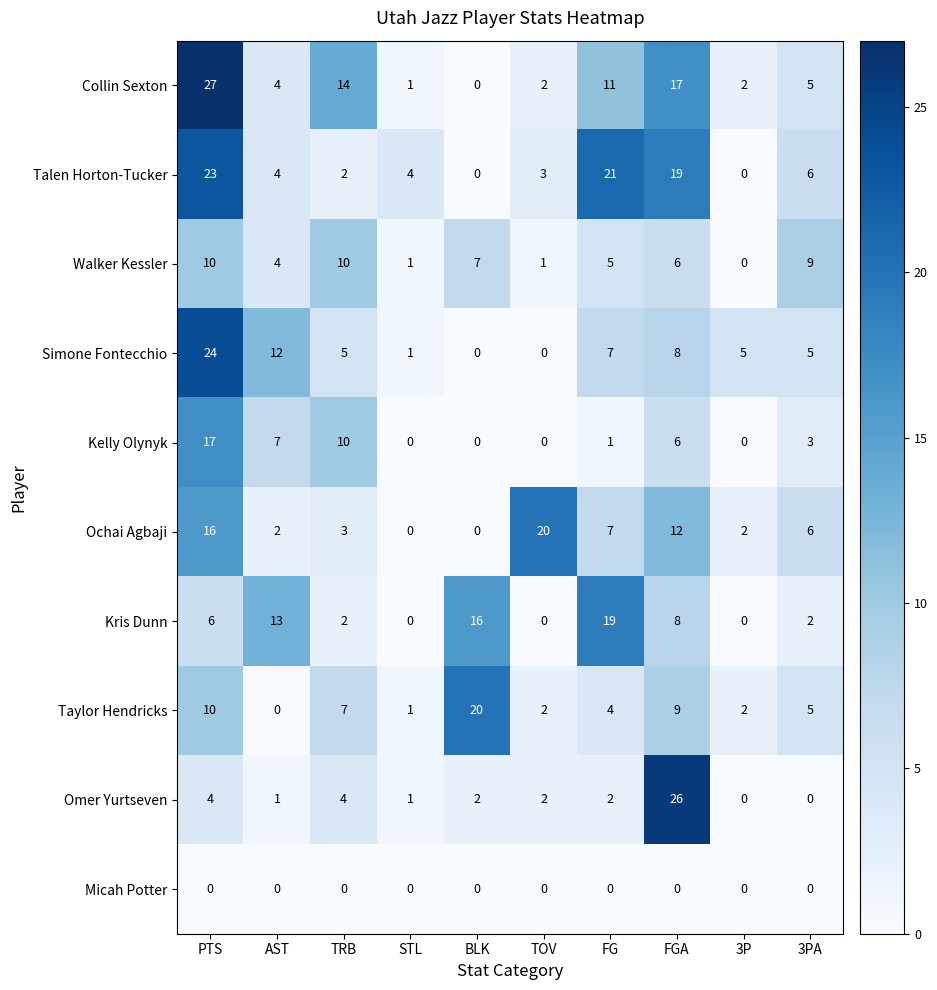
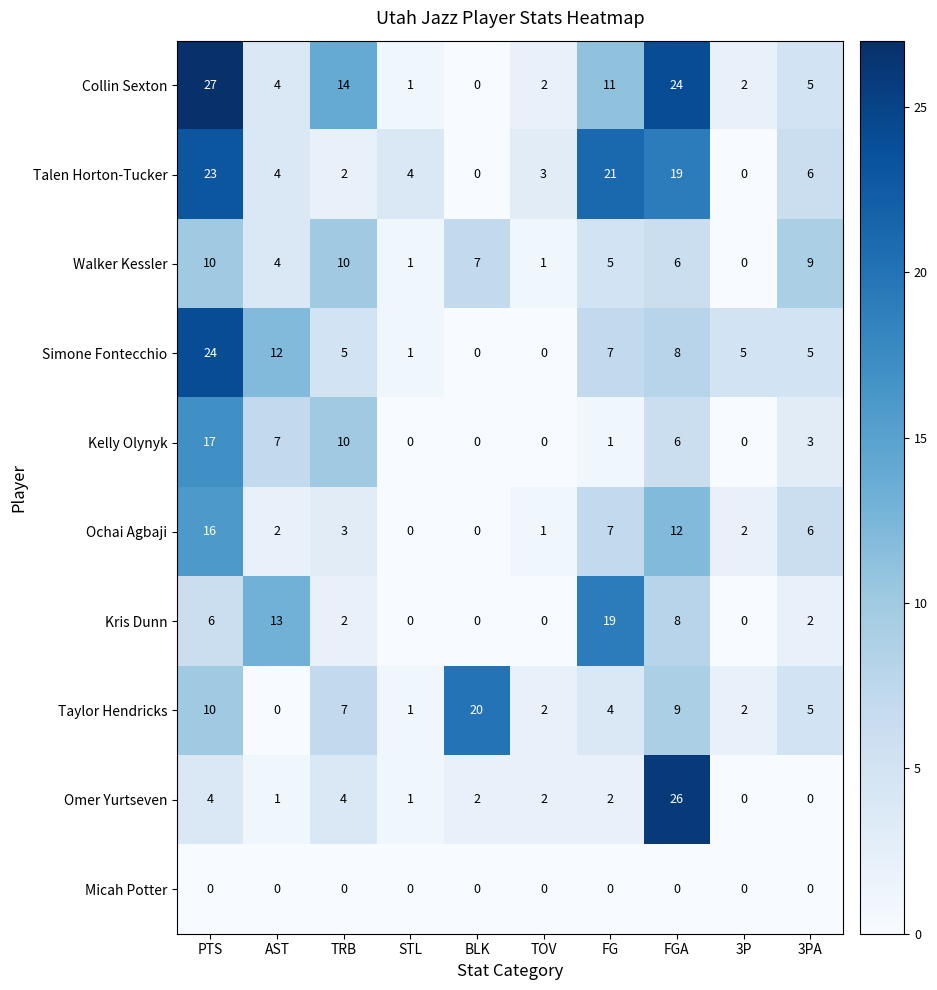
Collin Sexton, FGA: 17 -> 24
Ochai Agbaji, TOV: 20 -> 1
Kris Dunn, BLK: 16 -> 0
